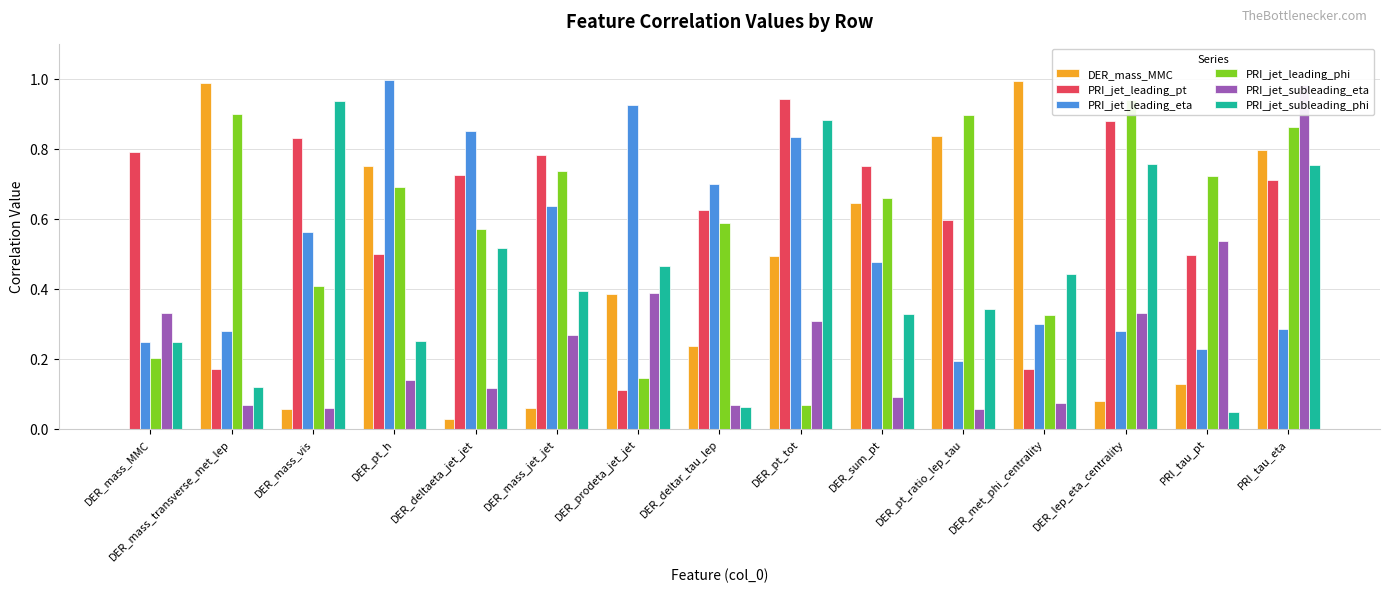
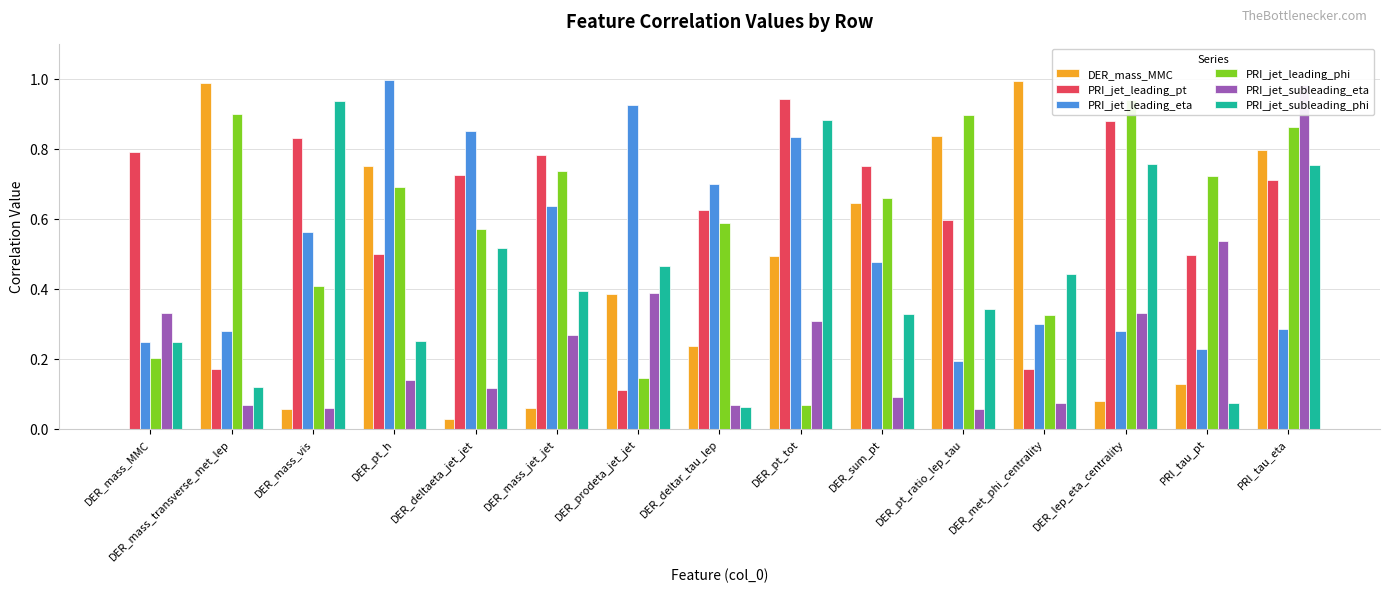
PRI_jet_subleading_phi, PRI_tau_pt: 0.05 -> 0.07
